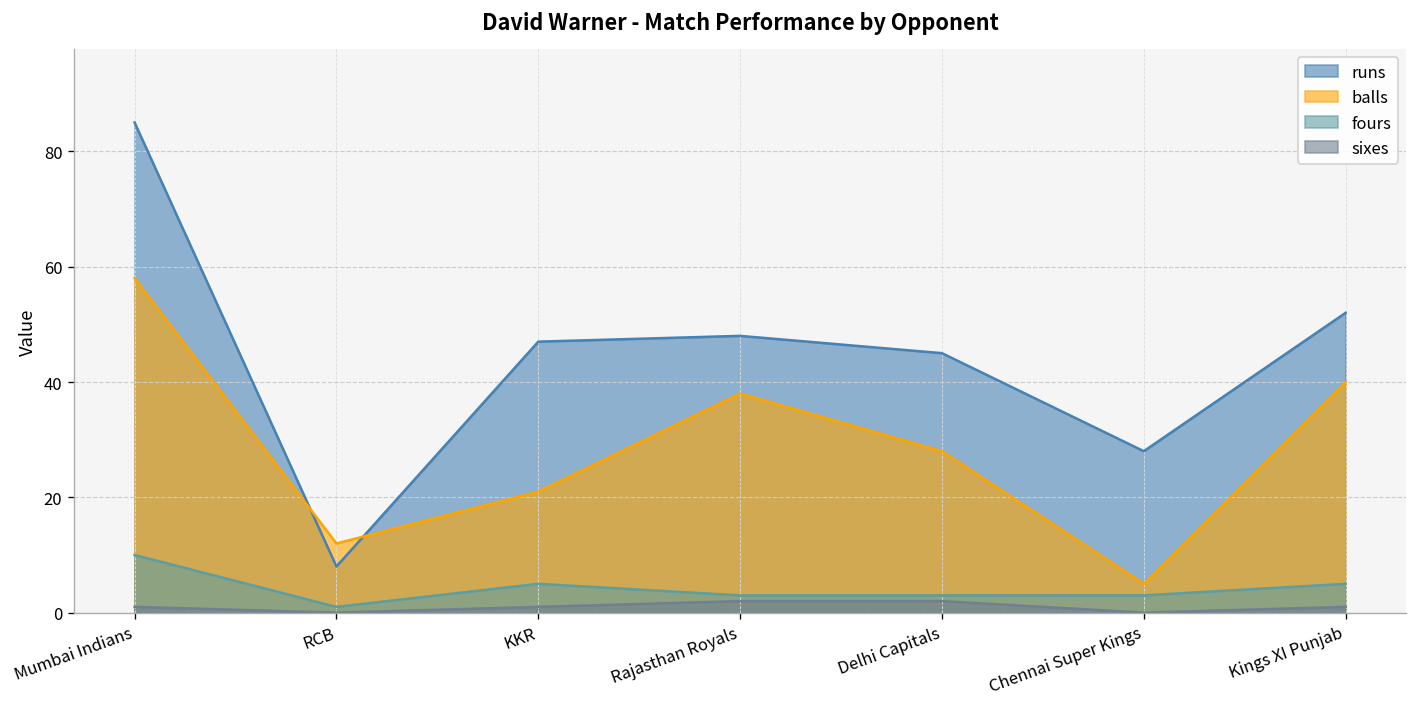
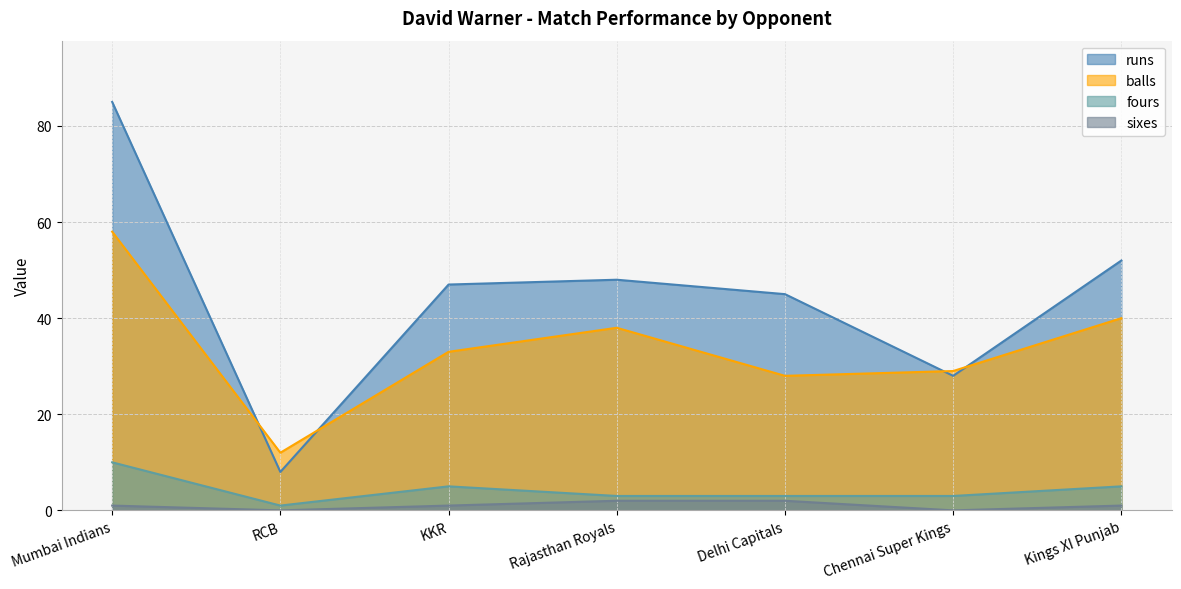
balls, KKR: 21 -> 33
balls, Chennai Super Kings: 5 -> 29
